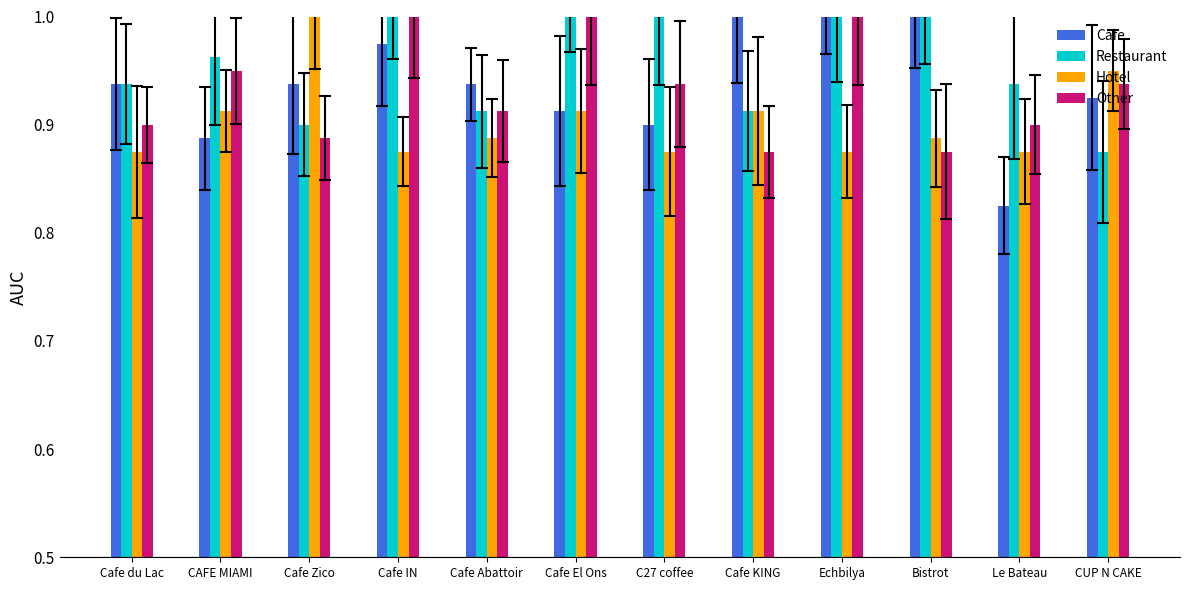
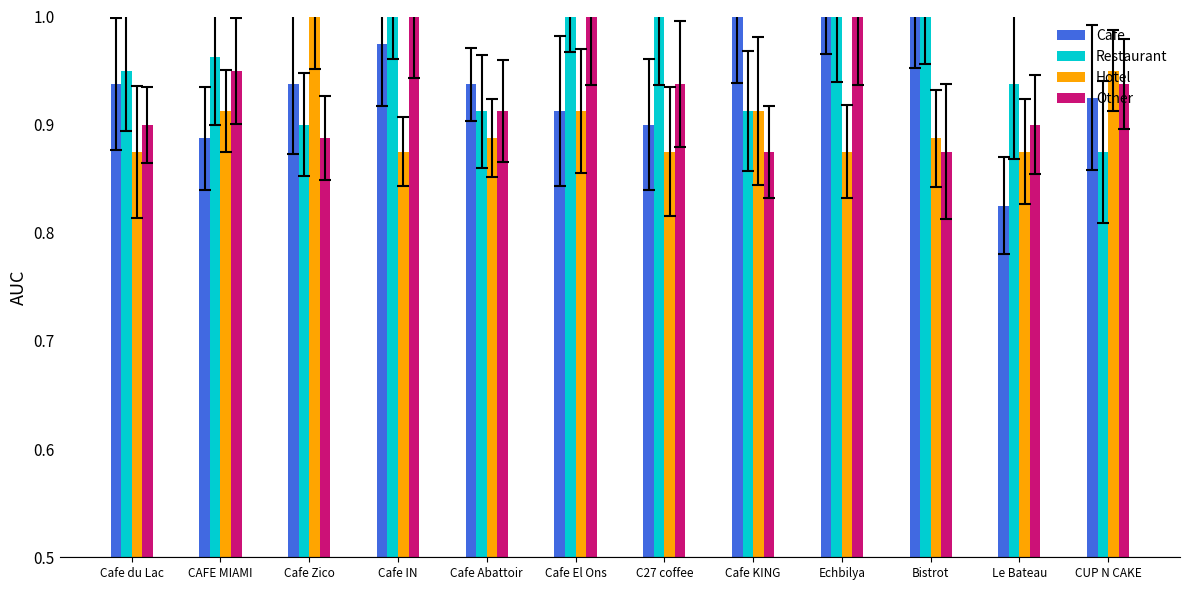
Restaurant, Cafe du Lac: 0.938 -> 0.950
